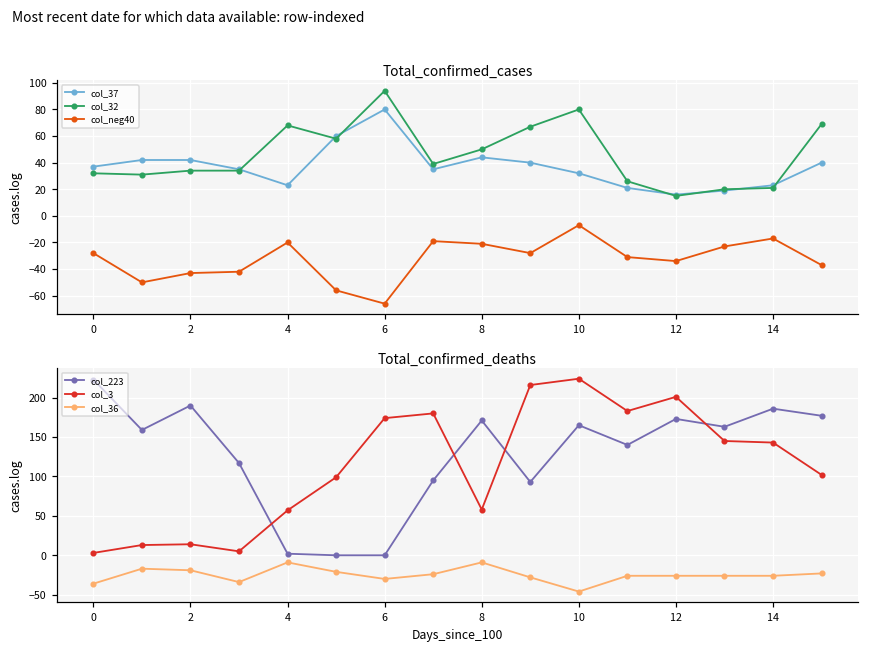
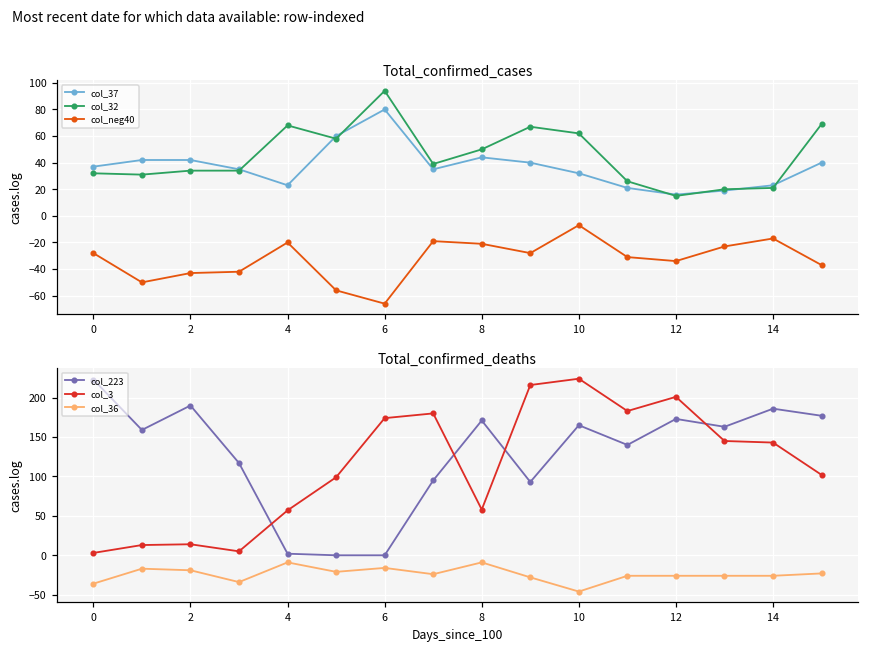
Total_confirmed_cases, col_32, 10: 80 -> 62
Total_confirmed_deaths, col_36, 6: -30 -> -20
